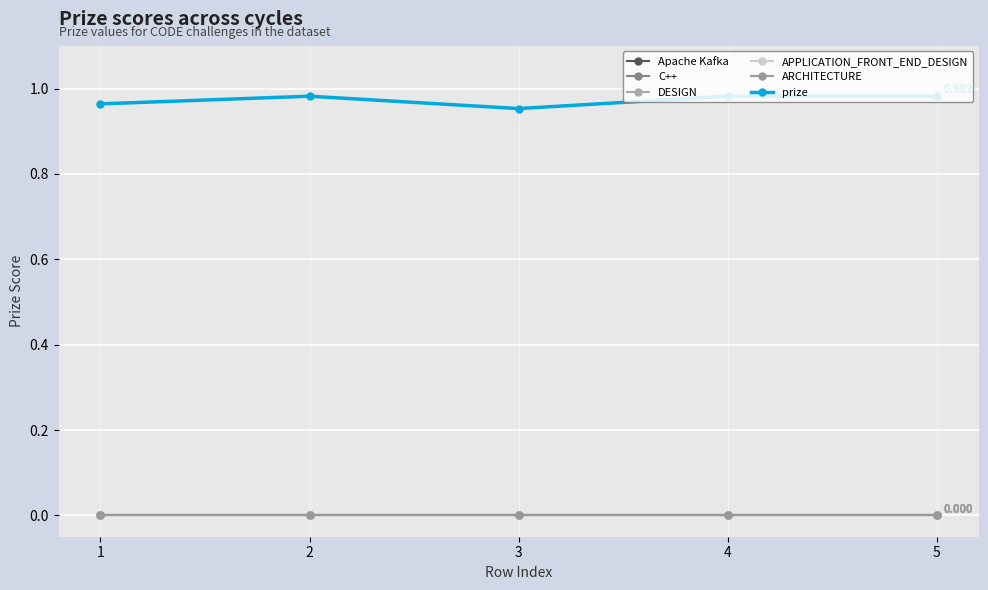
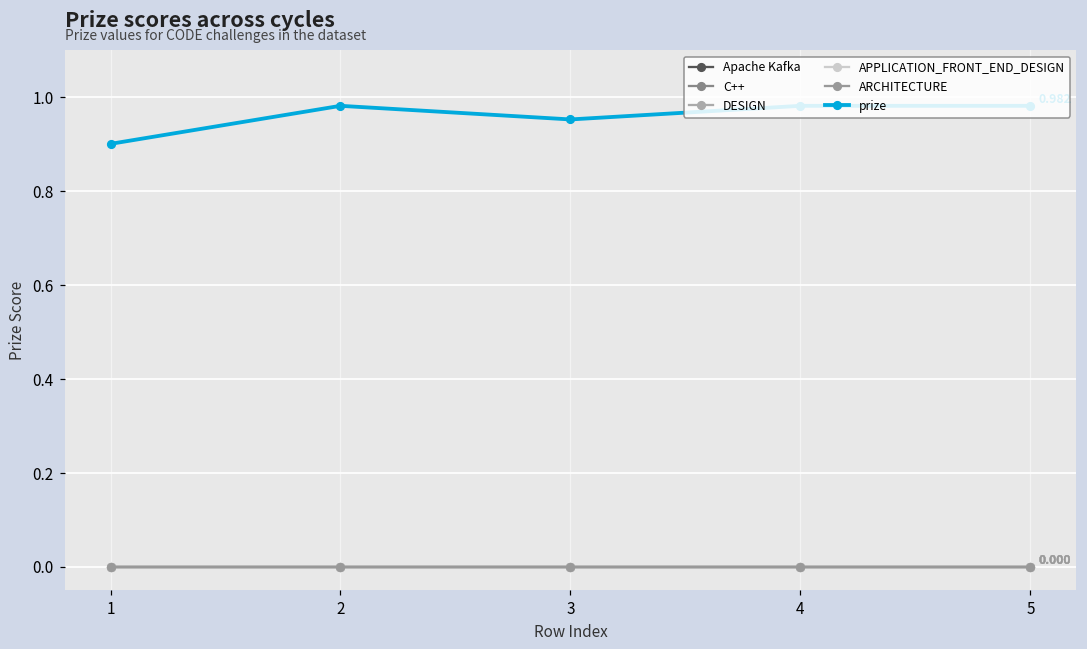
prize, 1: 0.96 -> 0.90
